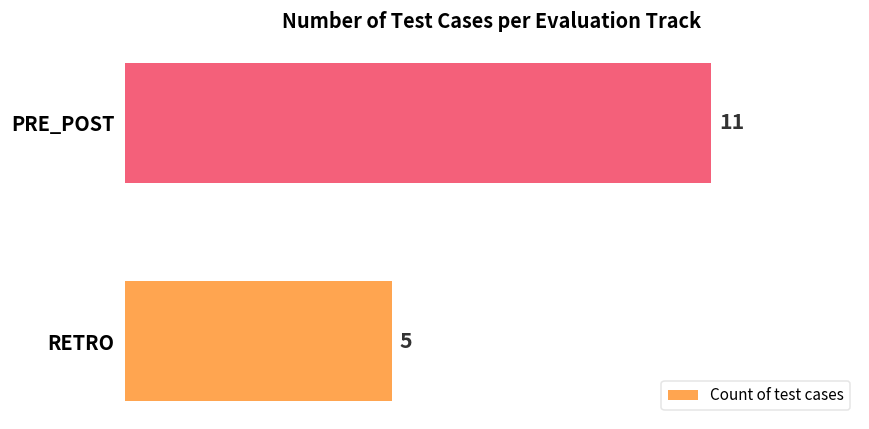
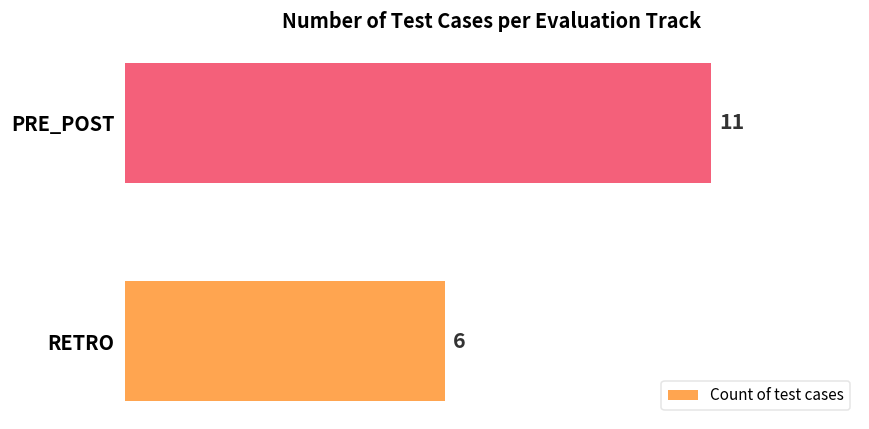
RETRO: 5 -> 6
